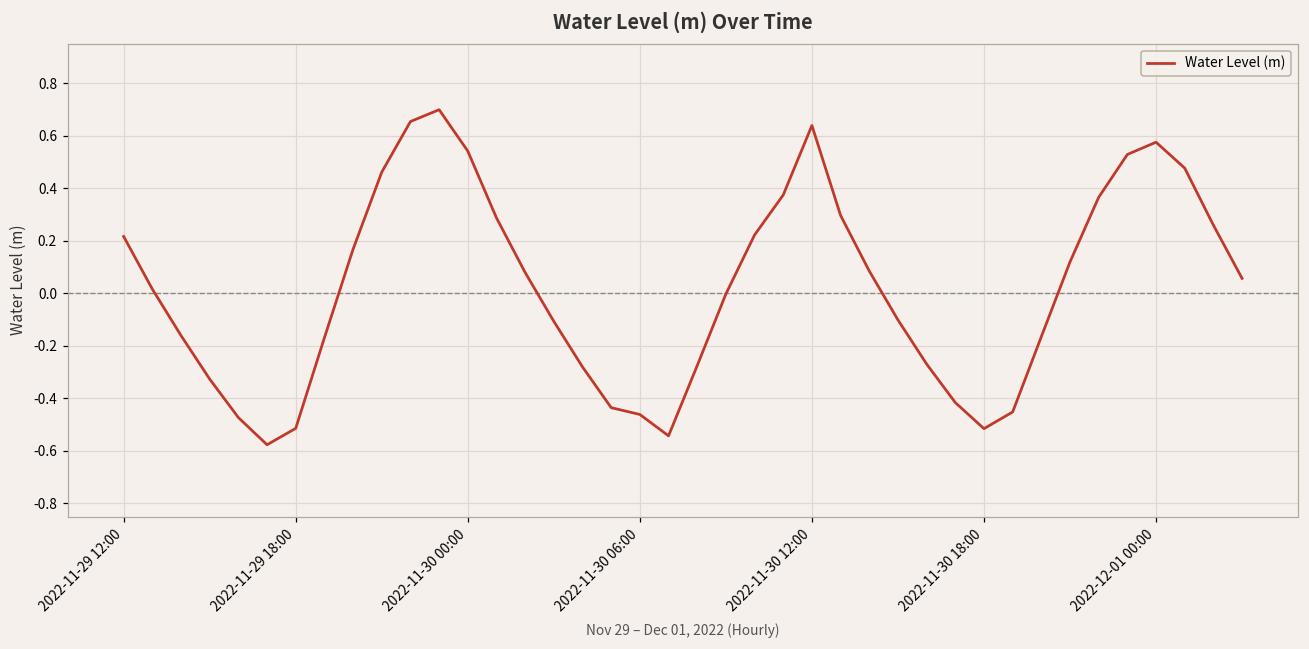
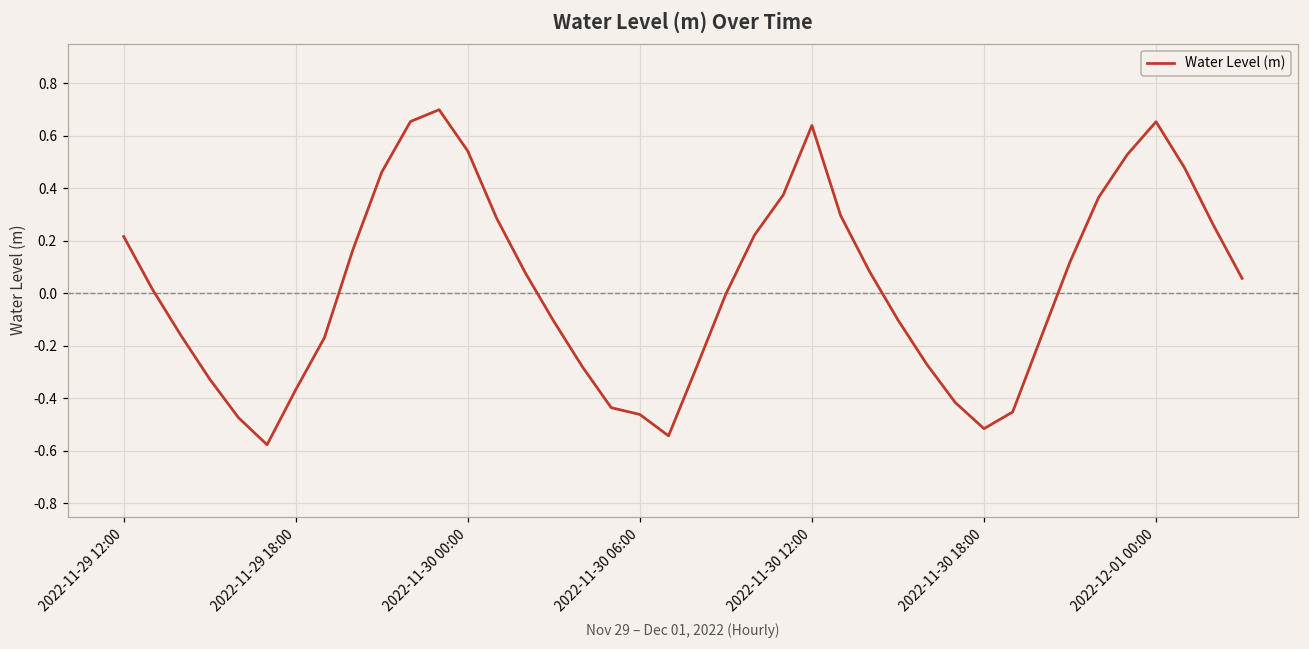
2022-11-29 18:00: -0.51 -> -0.37
2022-12-01 00:00: 0.57 -> 0.65
